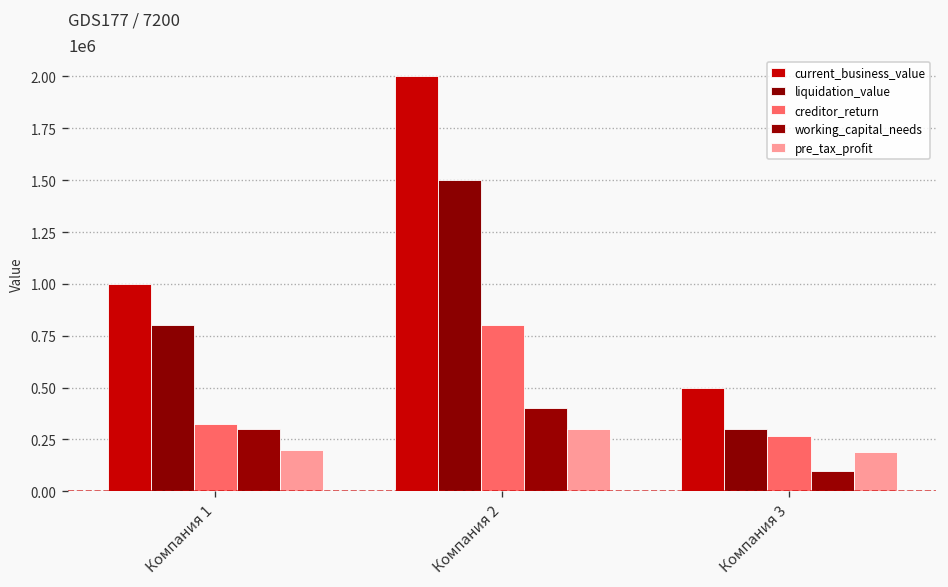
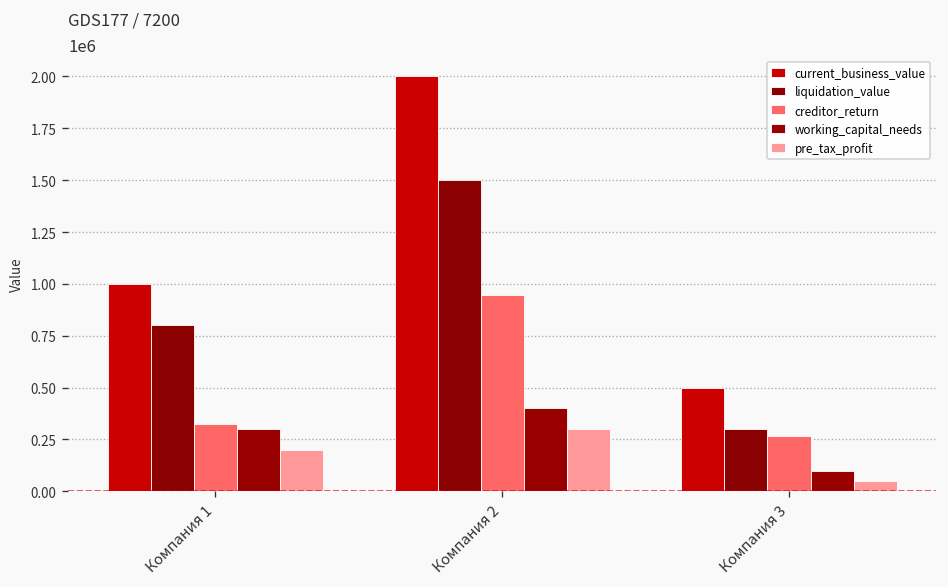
creditor_return, Компания 2: 800000 -> 940000
pre_tax_profit, Компания 3: 190000 -> 50000
